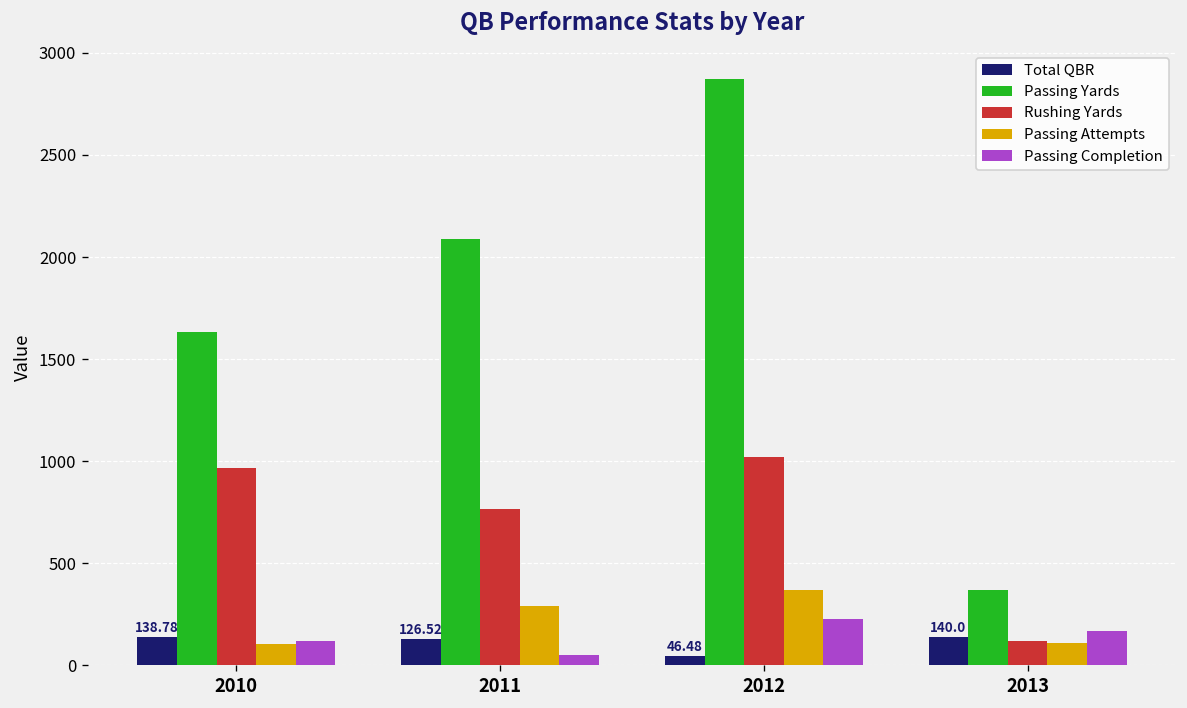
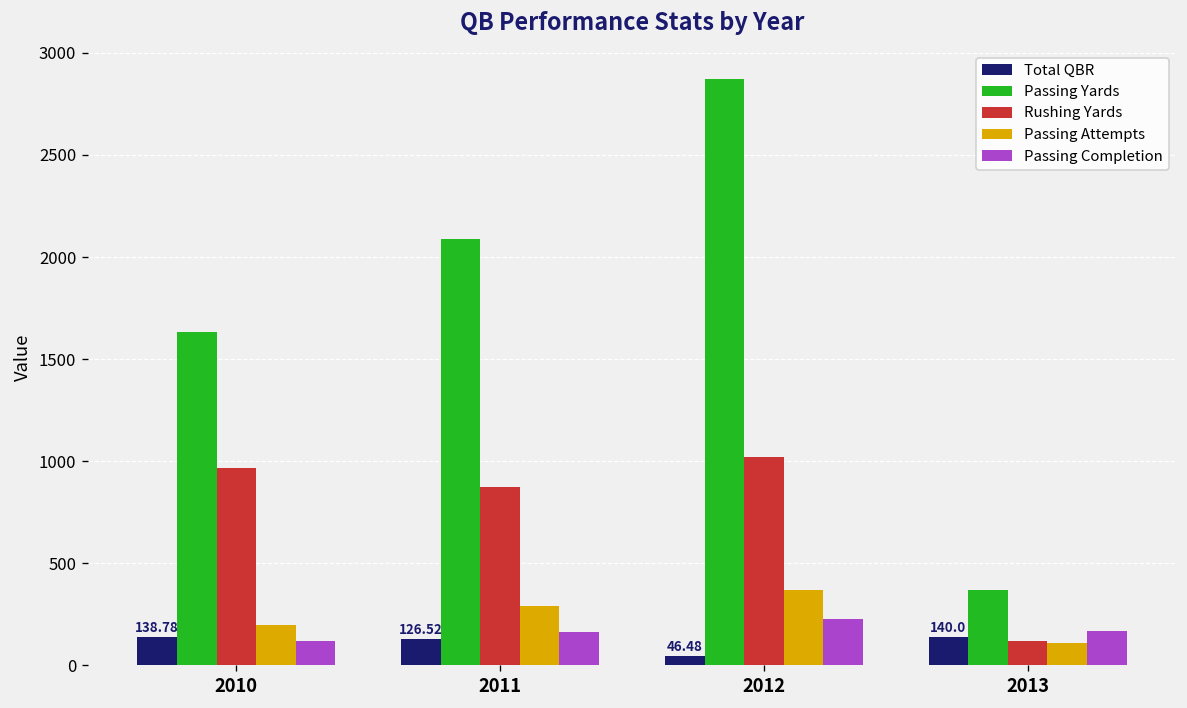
Passing Attempts, 2010: 100 -> 200
Rushing Yards, 2011: 760 -> 870
Passing Completion, 2011: 50 -> 160
